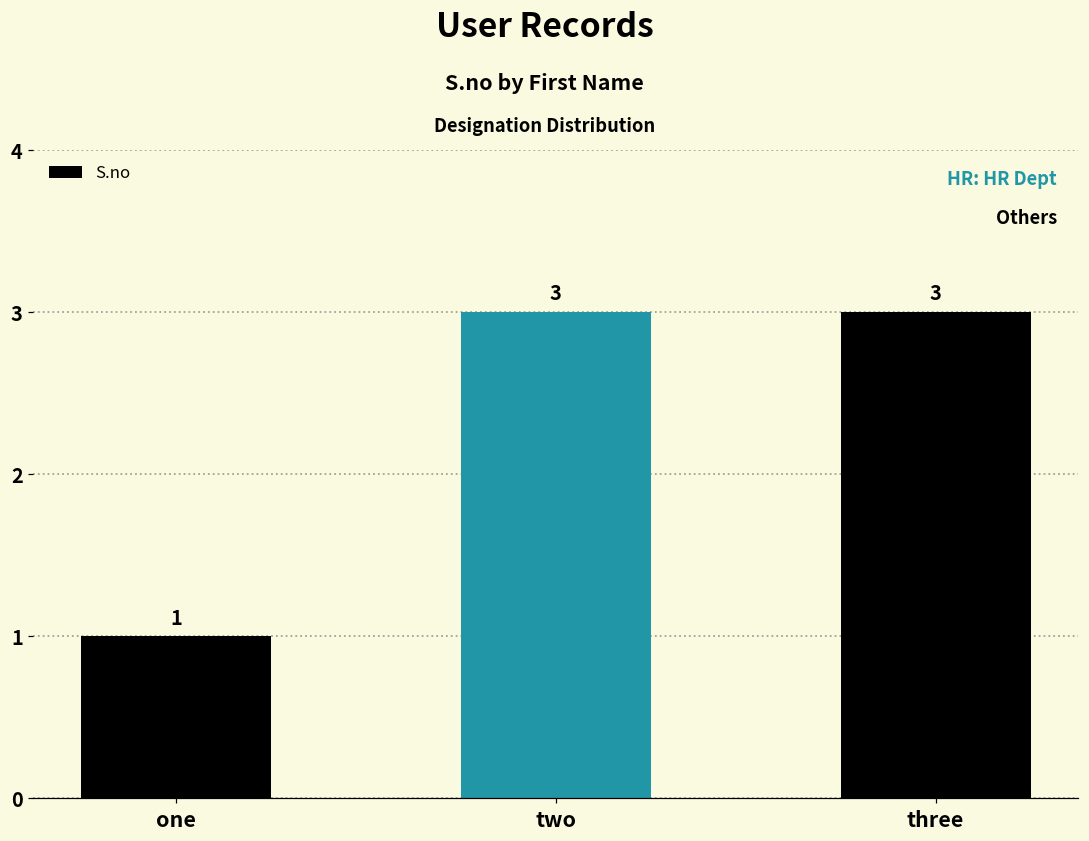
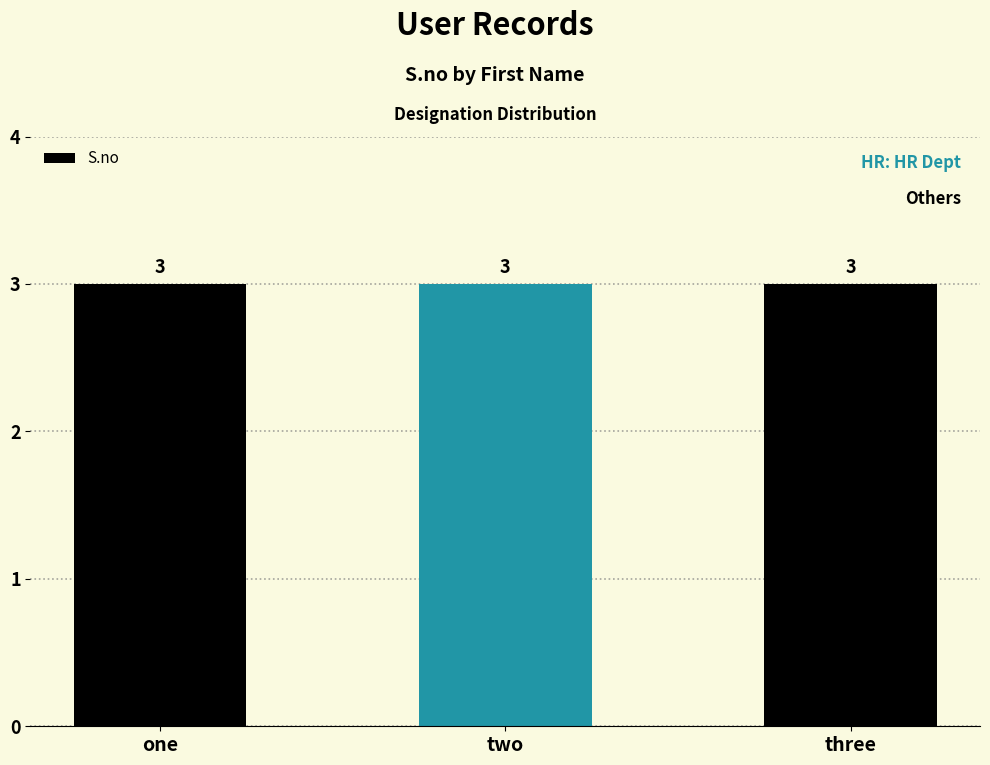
one: 1 -> 3
